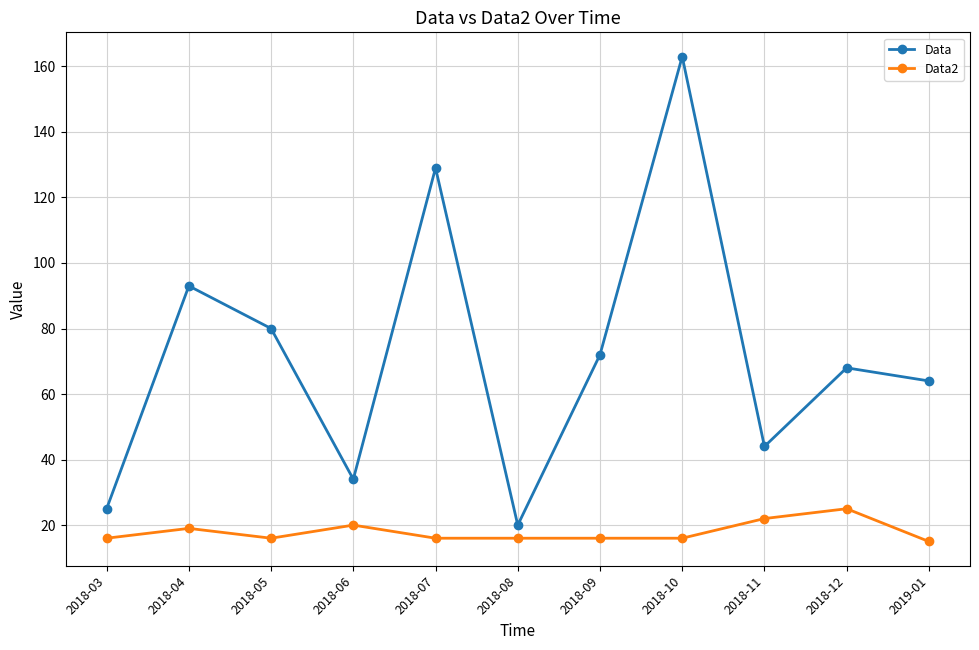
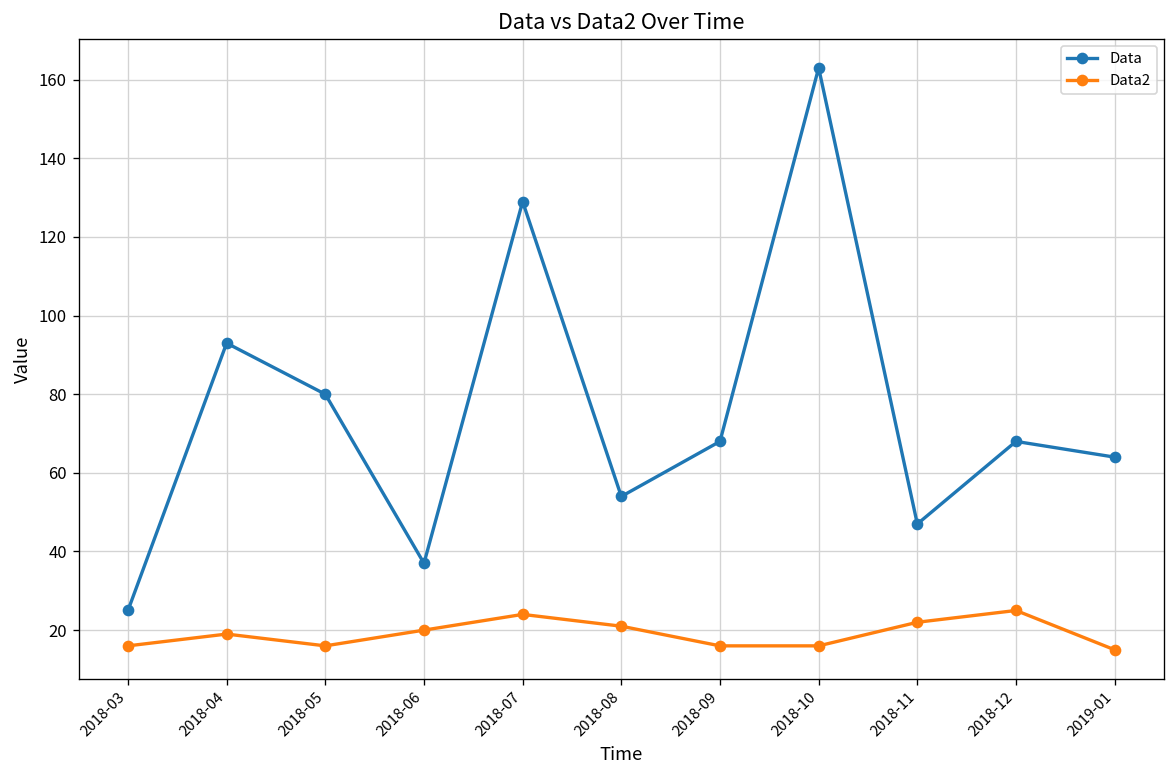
Data, 2018-06: 34 -> 37
Data2, 2018-07: 16 -> 24
Data, 2018-08: 20 -> 54
Data2, 2018-08: 16 -> 21
Data, 2018-09: 72 -> 68
Data, 2018-11: 44 -> 47
